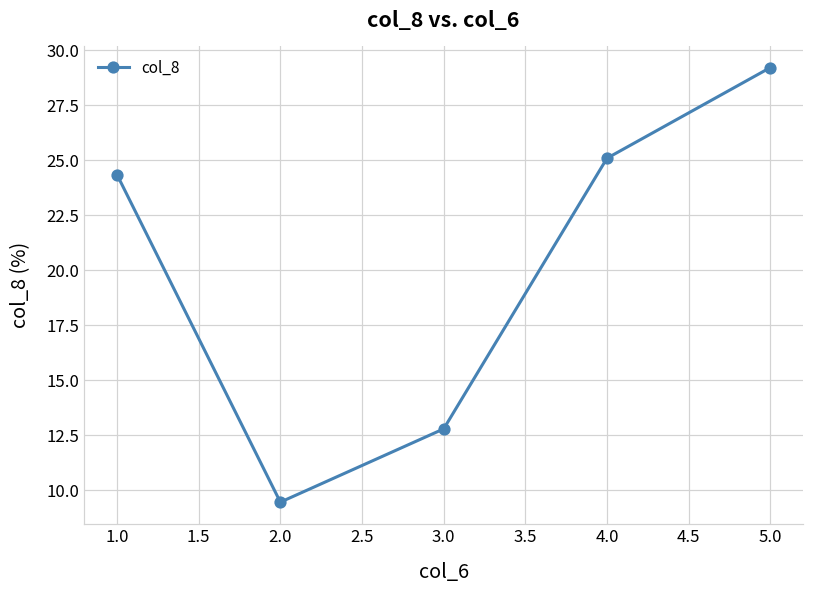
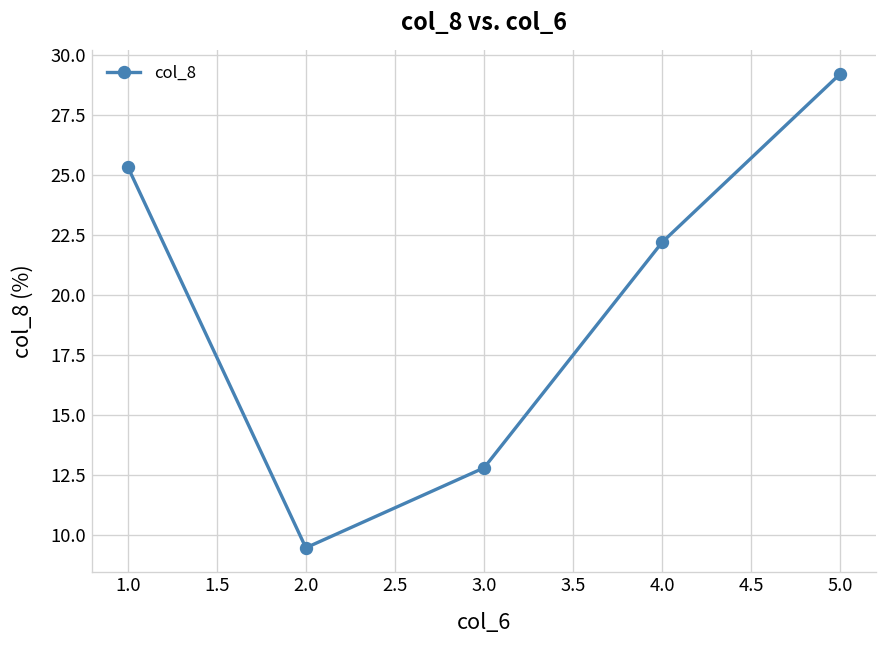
1.0: 24.4 -> 25.4
4.0: 25.1 -> 22.2
